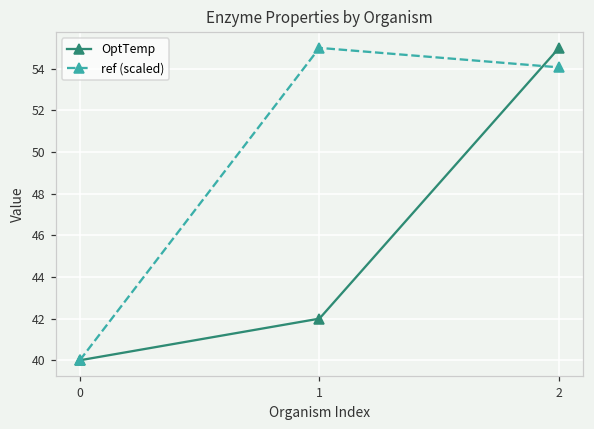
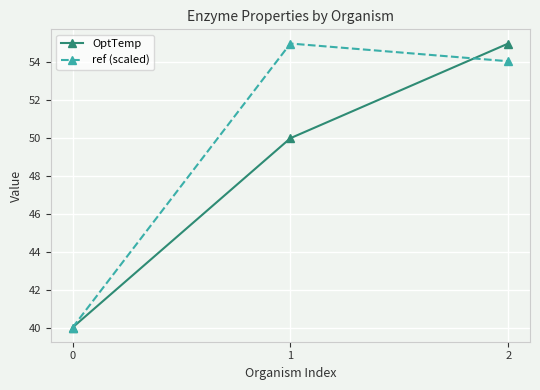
OptTemp, 1: 42 -> 50
